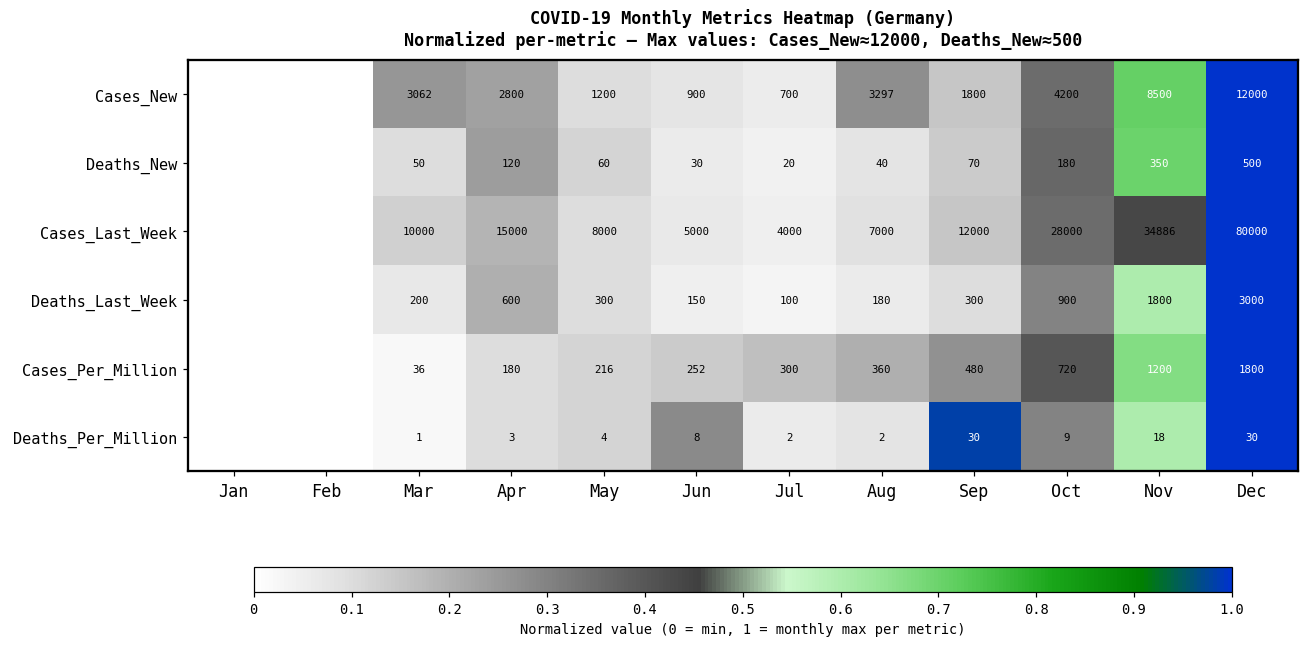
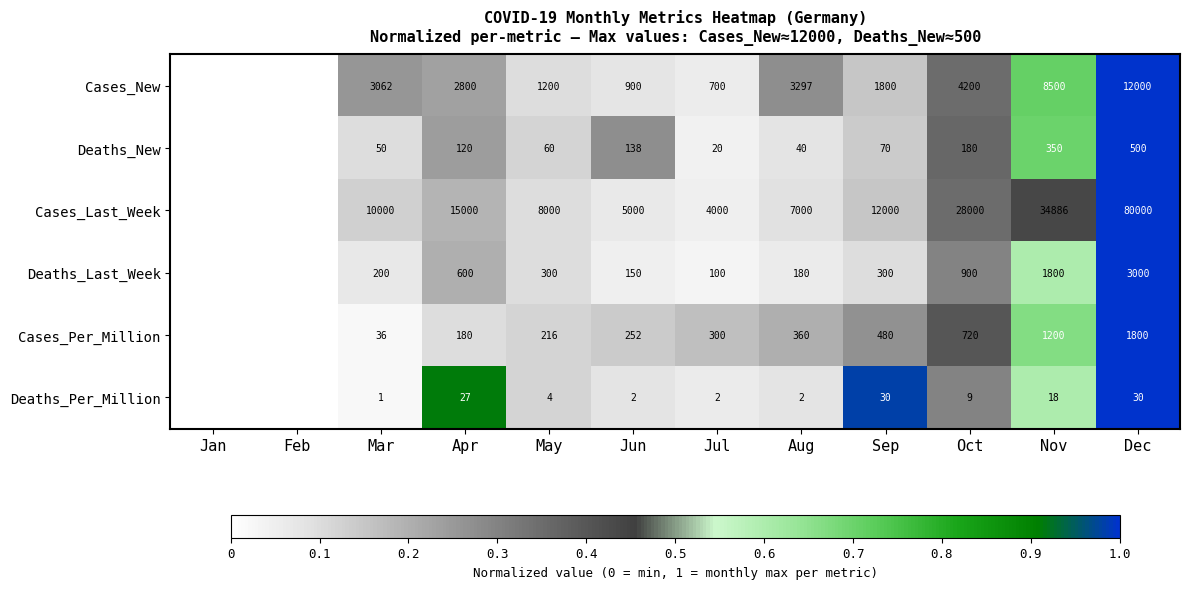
Deaths_New, Jun: 30 -> 138
Deaths_Per_Million, Apr: 3 -> 27
Deaths_Per_Million, Jun: 8 -> 2
